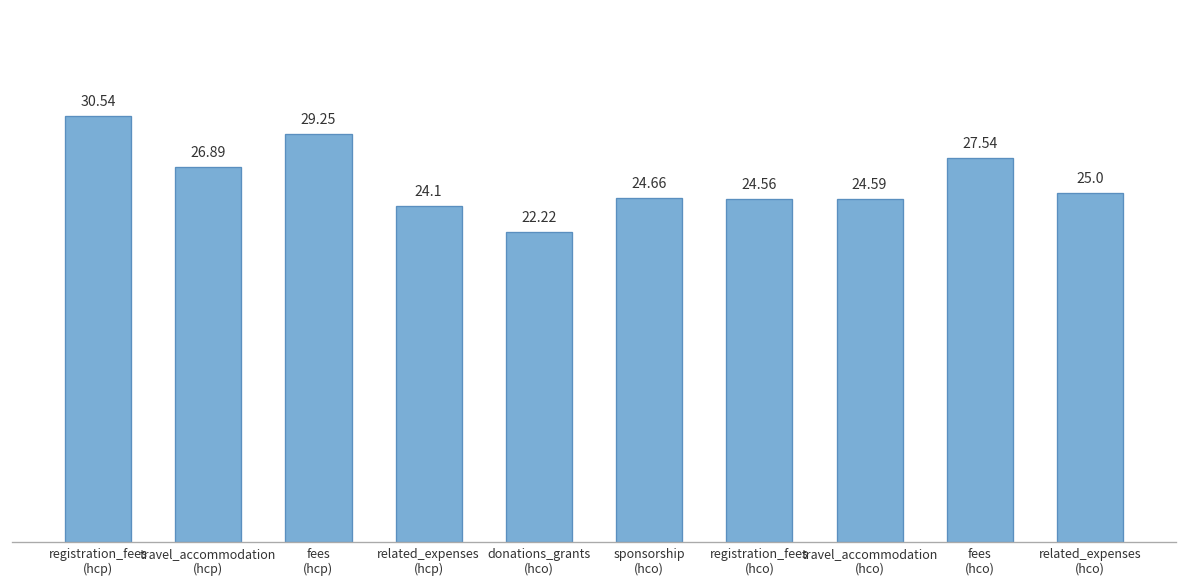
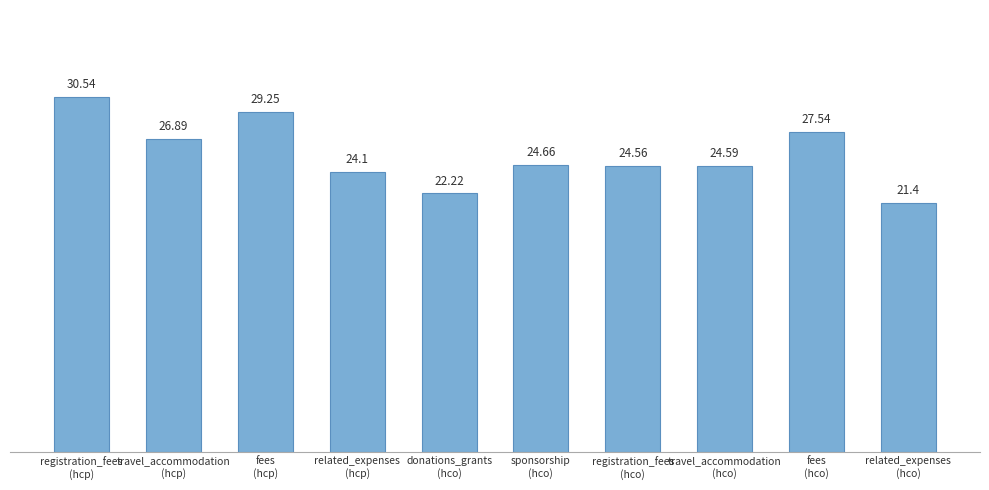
related_expenses (hco): 25.0 -> 21.4
